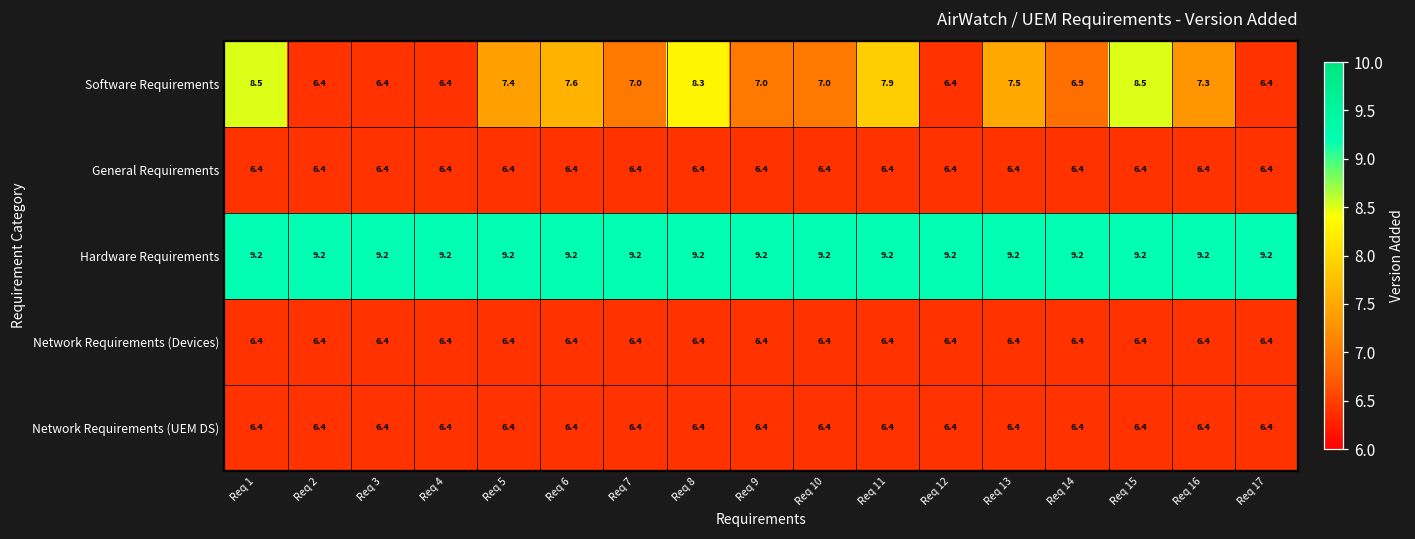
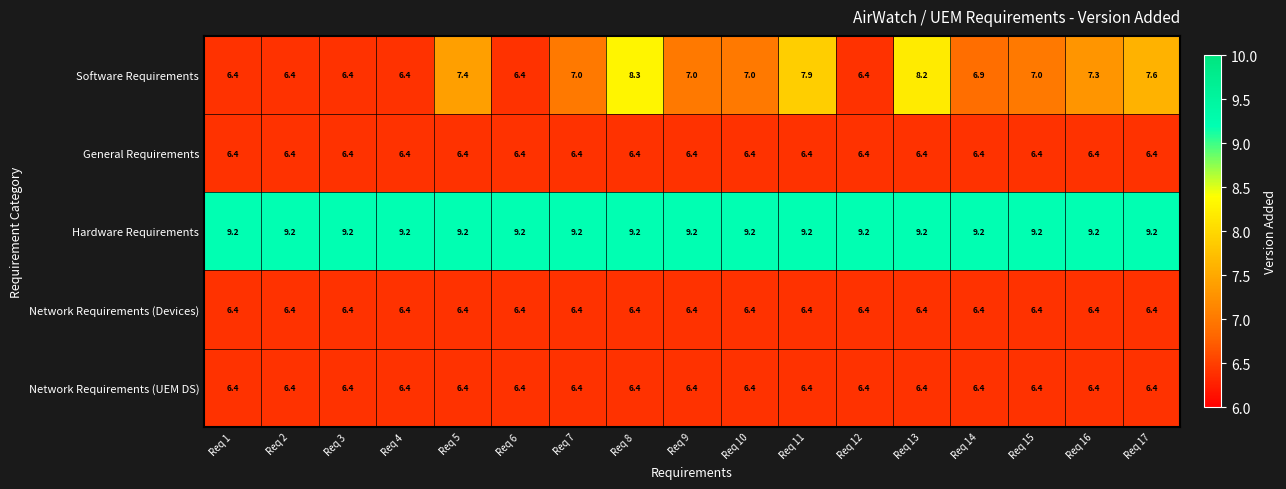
Software Requirements, Req 1: 8.5 -> 6.4
Software Requirements, Req 6: 7.6 -> 6.4
Software Requirements, Req 13: 7.5 -> 8.2
Software Requirements, Req 15: 8.5 -> 7.0
Software Requirements, Req 17: 6.4 -> 7.6
